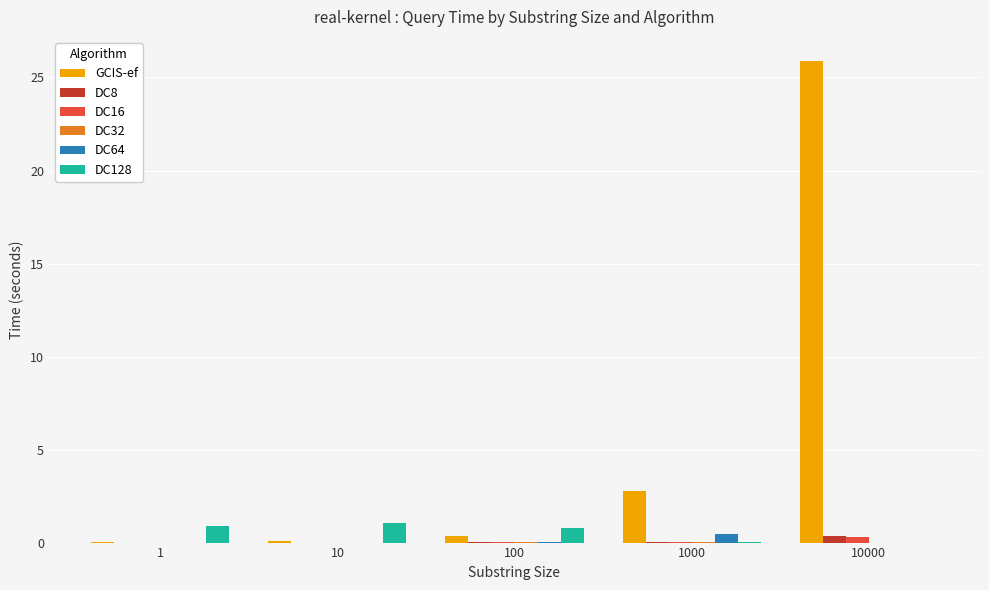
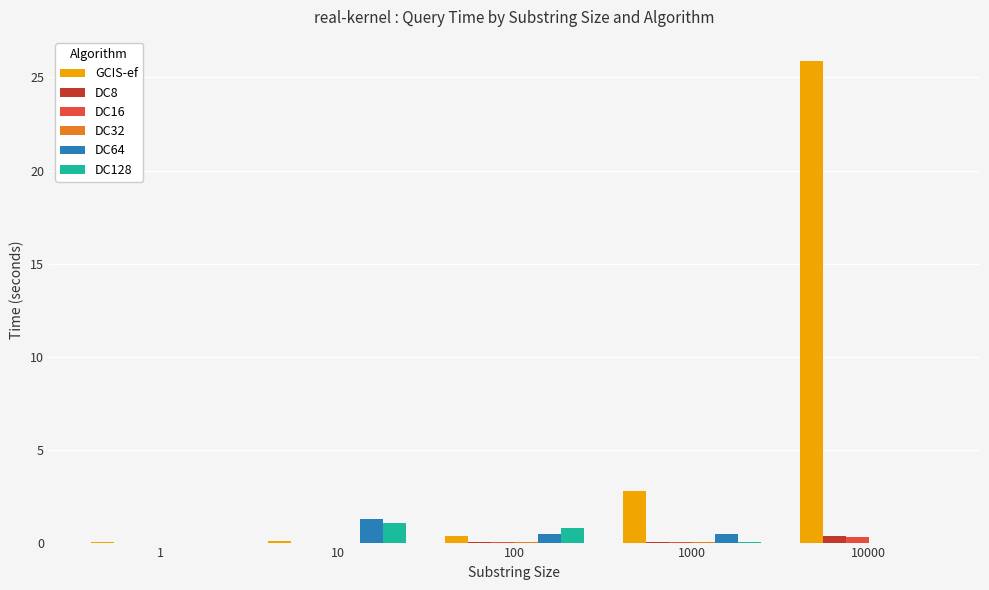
DC128, 1: 0.9 -> 0.0
DC64, 10: 0.0 -> 1.3
DC64, 100: 0.0 -> 0.5
